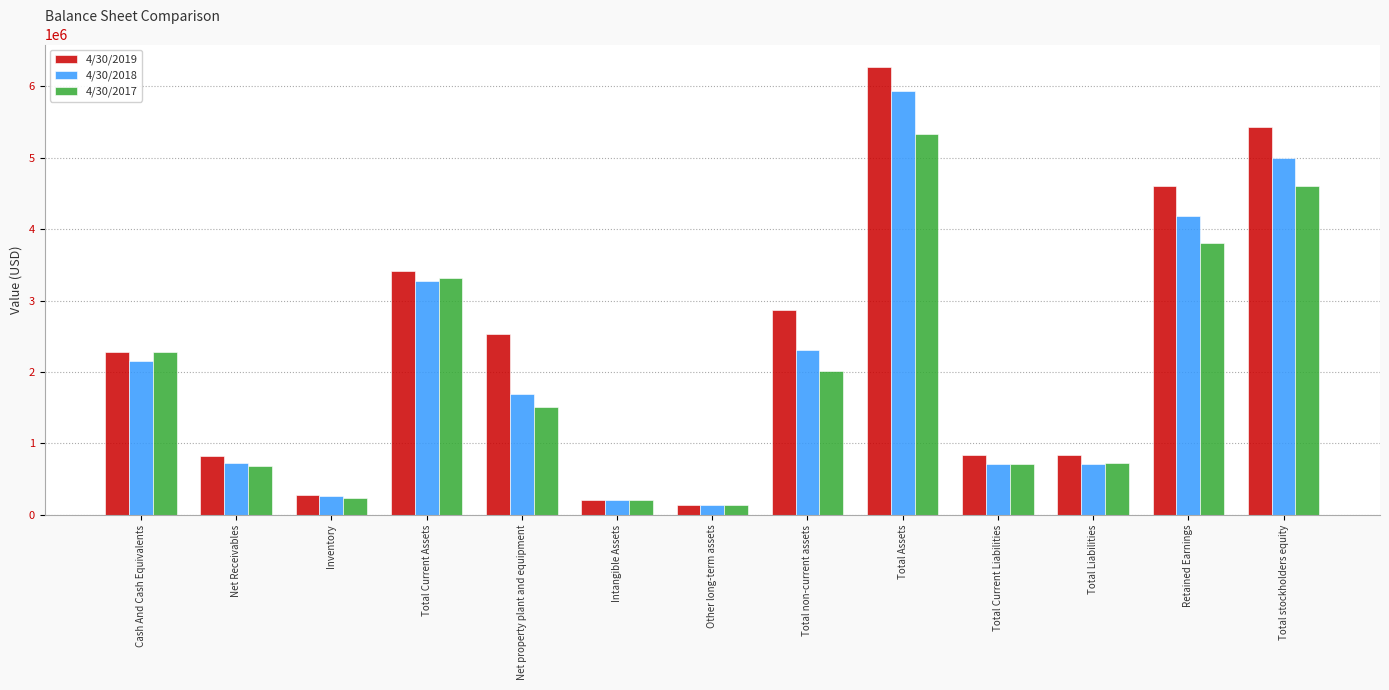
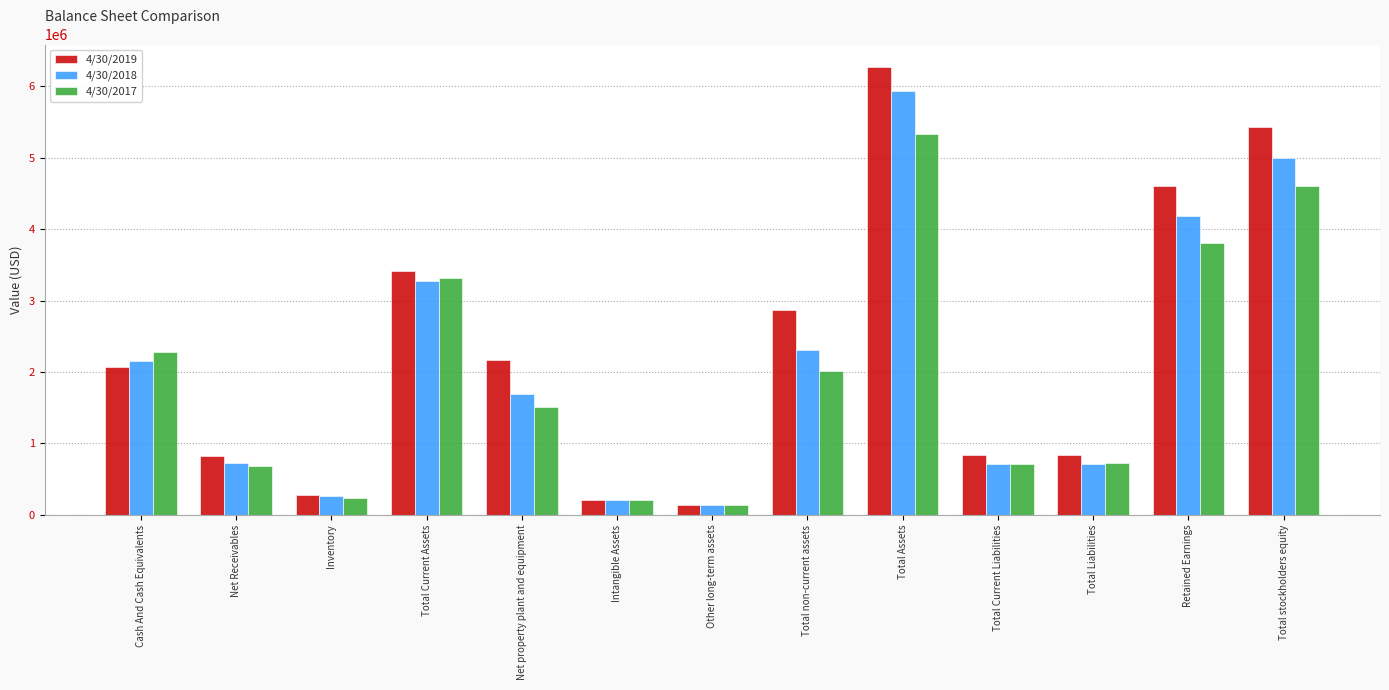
4/30/2019, Cash And Cash Equivalents: 2300000 -> 2100000
4/30/2019, Net property plant and equipment: 2500000 -> 2200000
